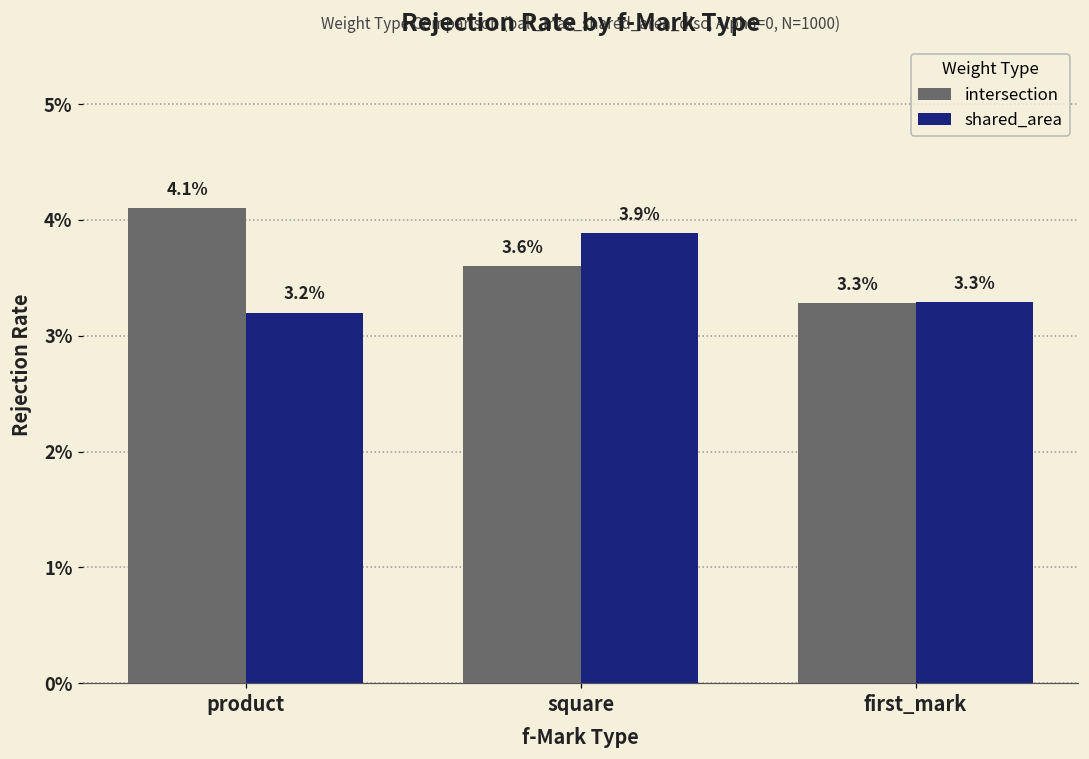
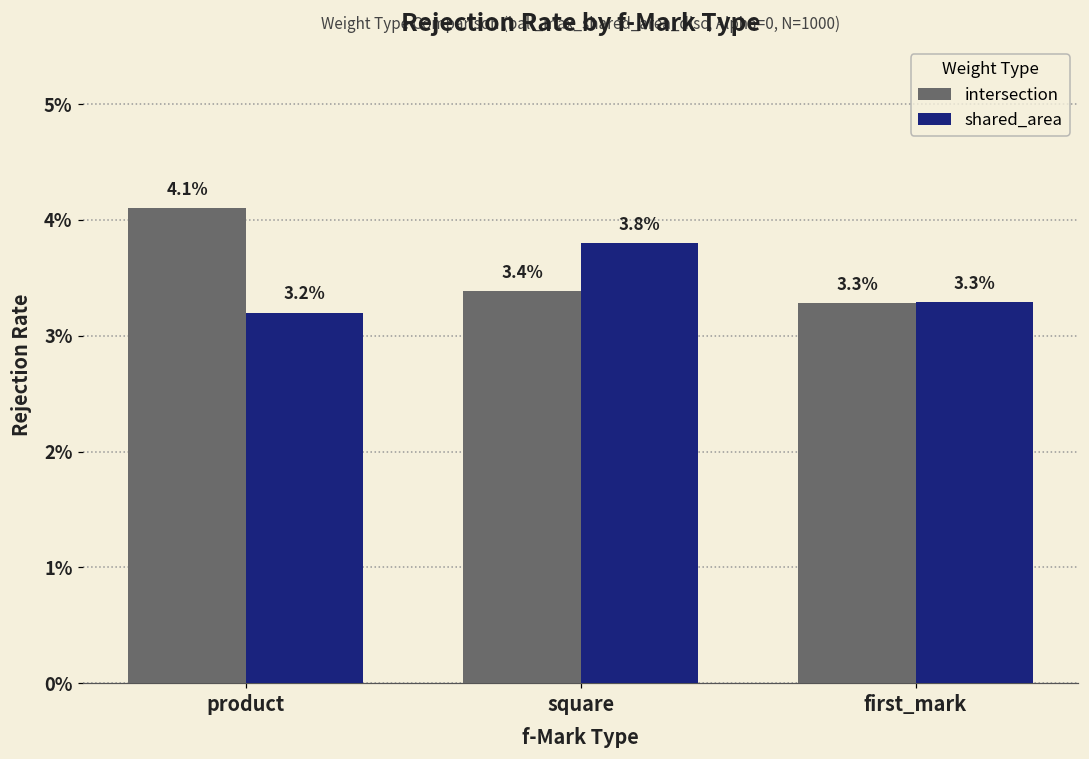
intersection, square: 3.6% -> 3.4%
shared_area, square: 3.9% -> 3.8%
